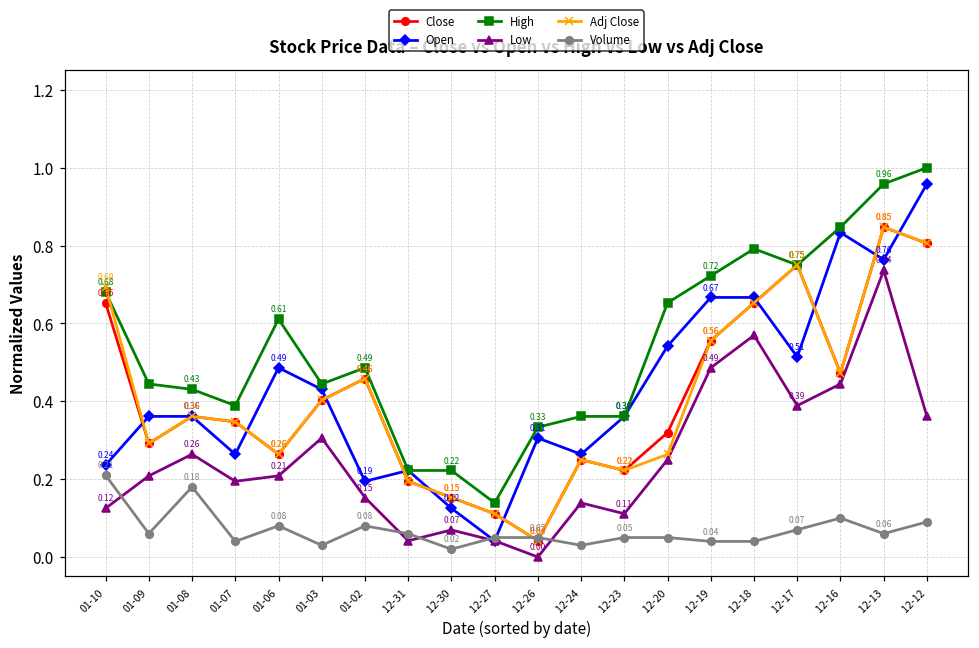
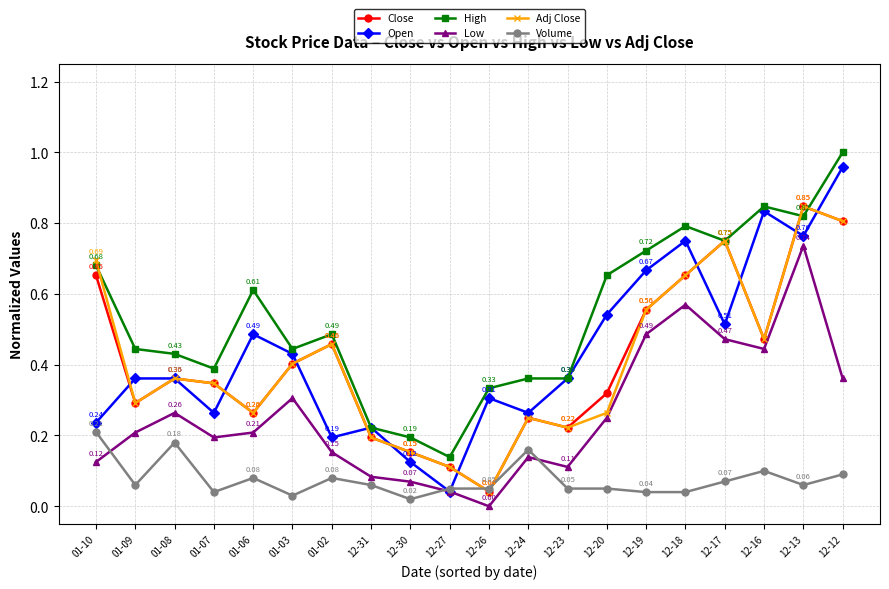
Low, 12-31: 0.04 -> 0.08
High, 12-30: 0.22 -> 0.19
Volume, 12-24: 0.03 -> 0.16
Open, 12-18: 0.67 -> 0.75
Low, 12-17: 0.39 -> 0.47
High, 12-13: 0.96 -> 0.82
